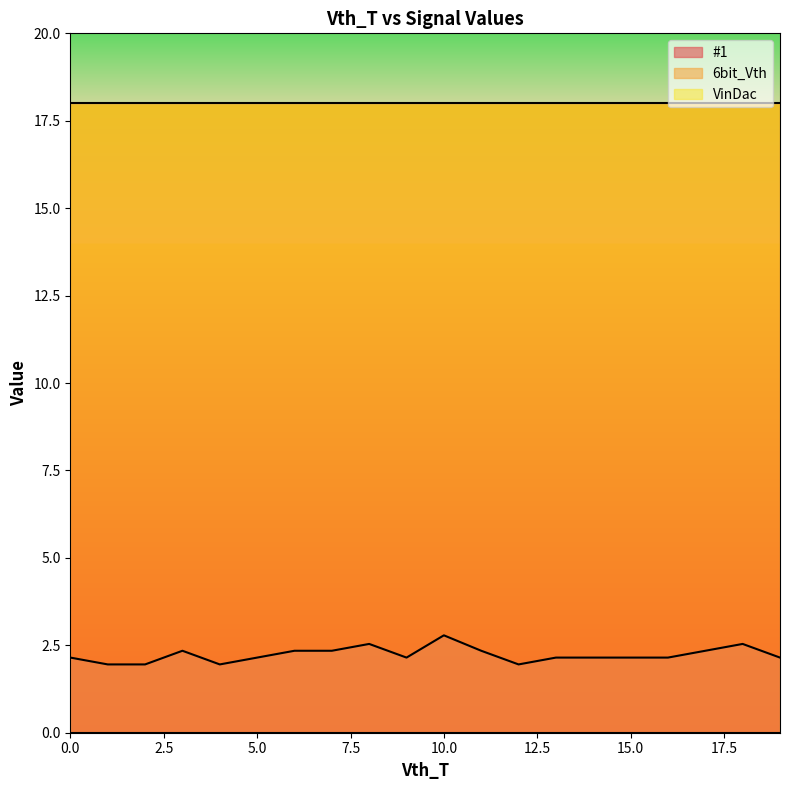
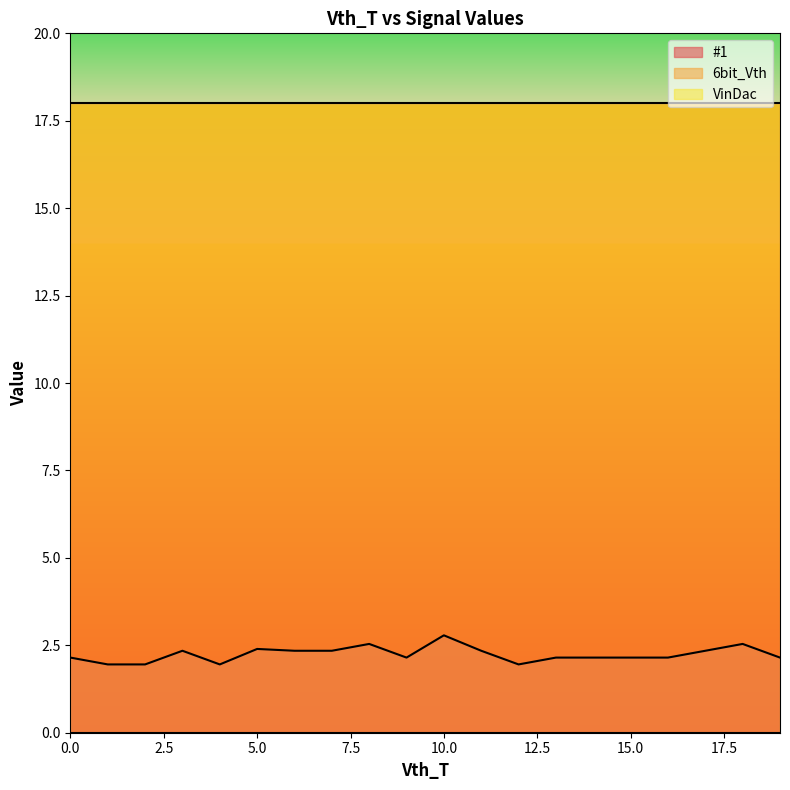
#1, 5.0: 2.1 -> 2.4
